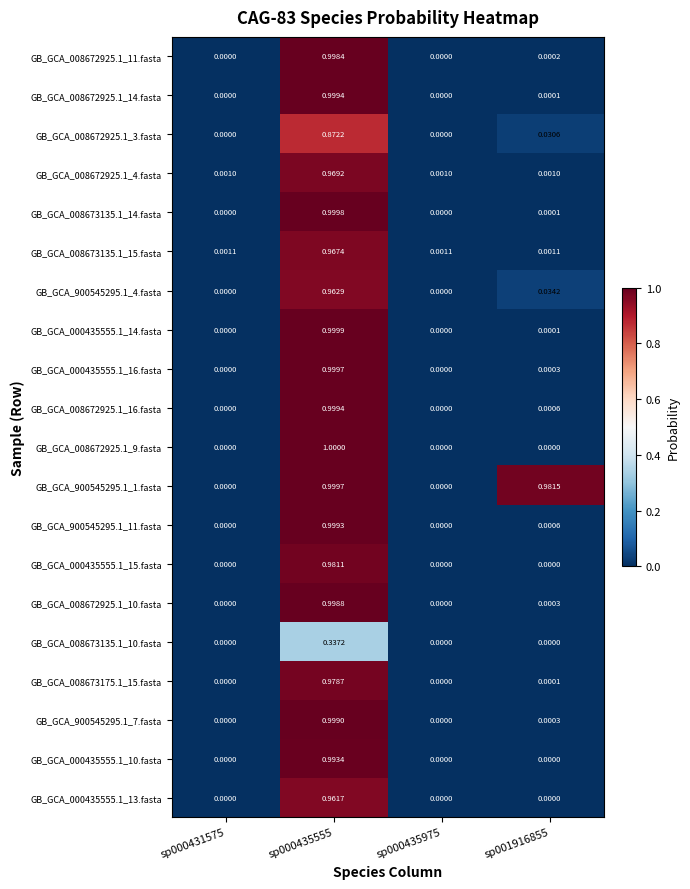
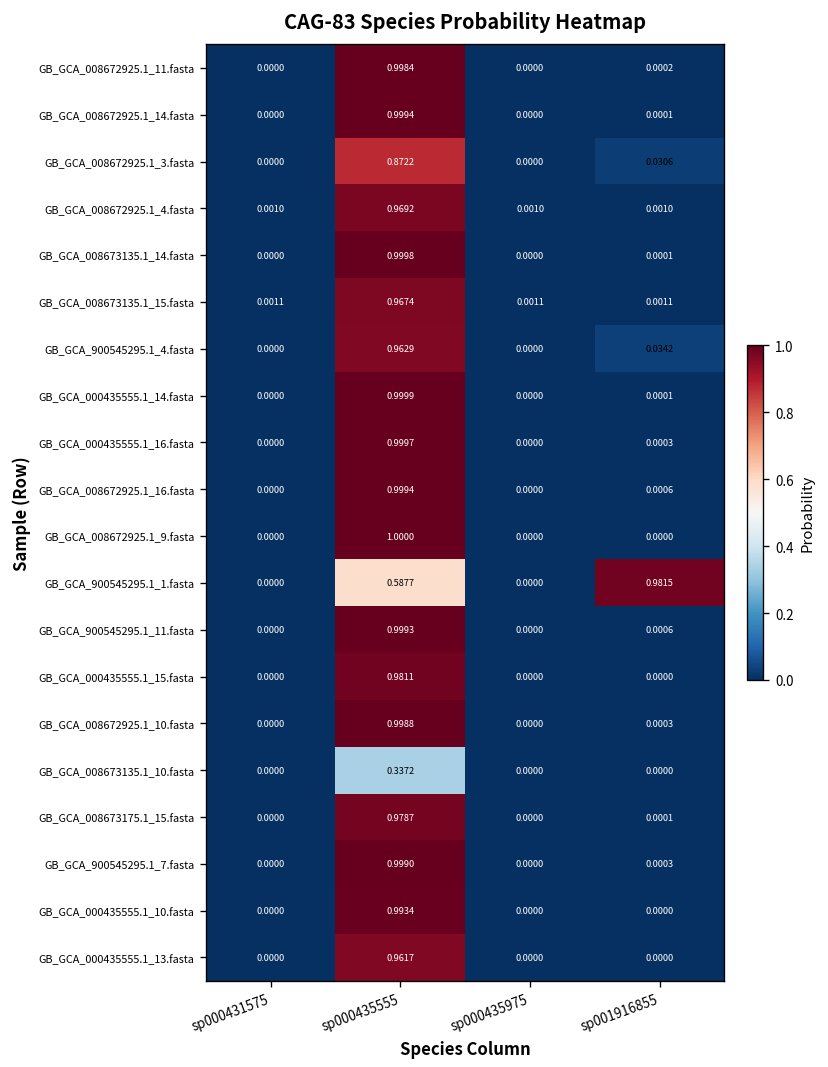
GB_GCA_900545295.1_1.fasta, sp000435555: 0.9997 -> 0.5877
